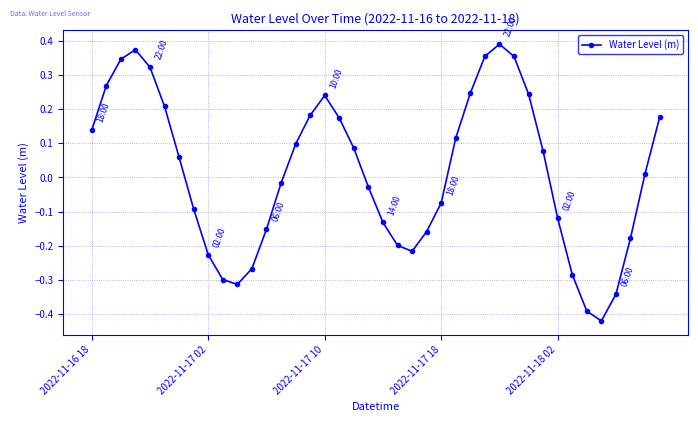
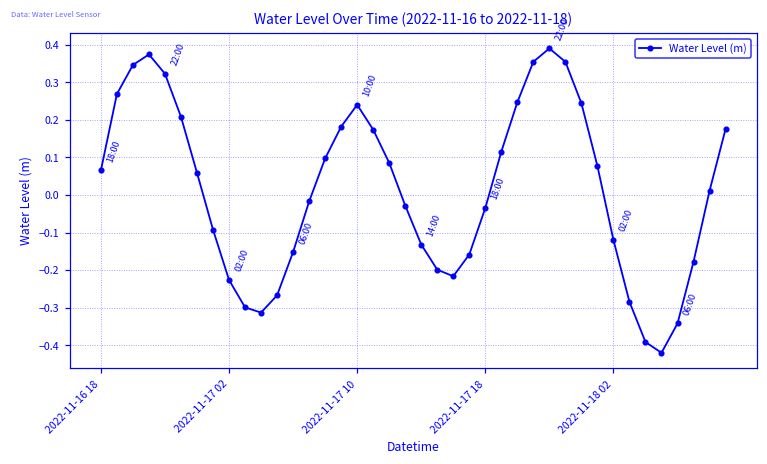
2022-11-16 18: 0.14 -> 0.07
2022-11-17 18: -0.07 -> -0.03
